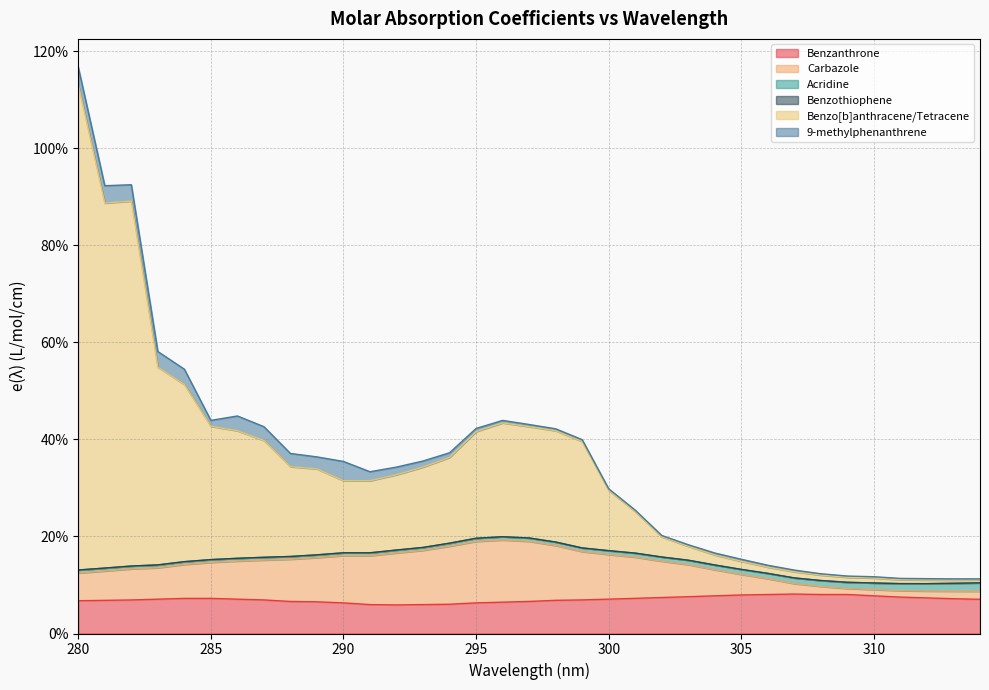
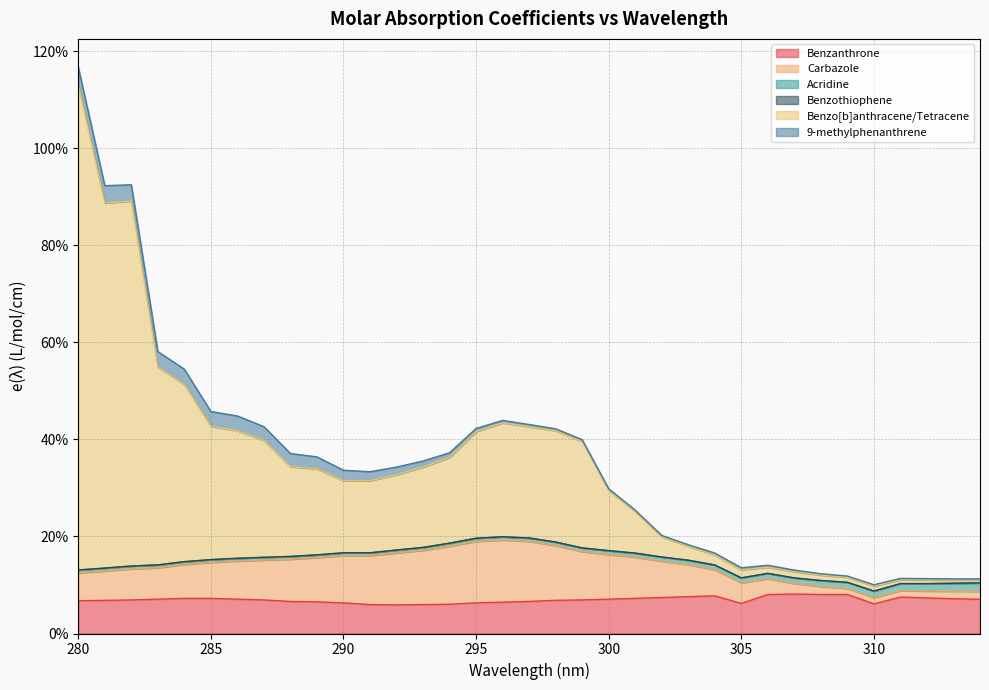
9-methylphenanthrene, 285: 1% -> 3%
9-methylphenanthrene, 290: 4% -> 2%
Benzanthrone, 305: 8% -> 6%
Benzanthrone, 310: 8% -> 6%
